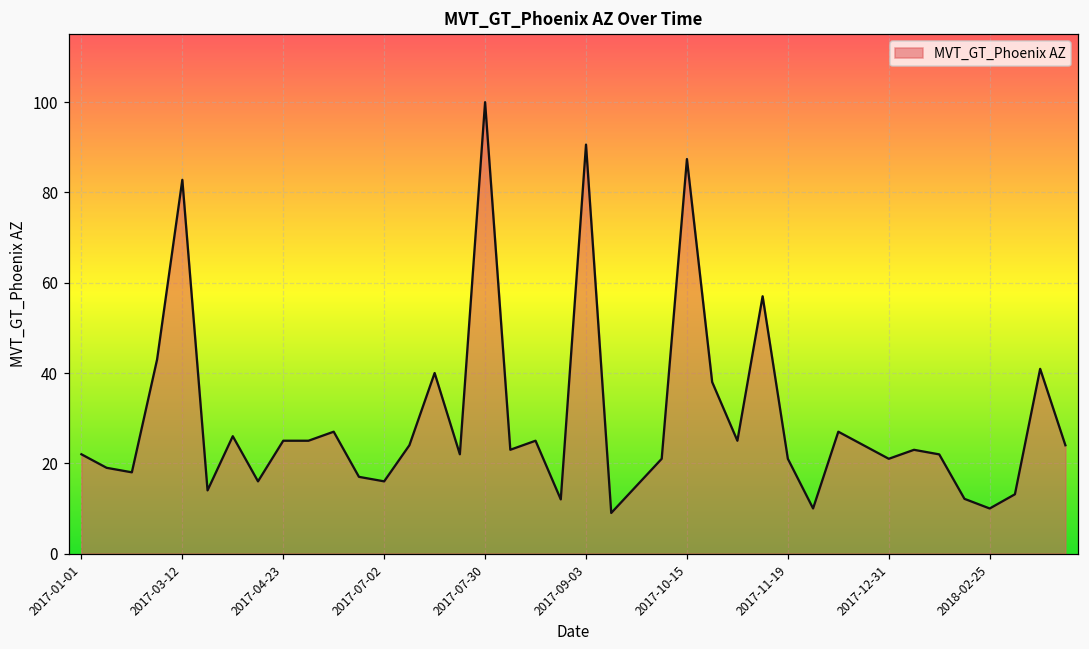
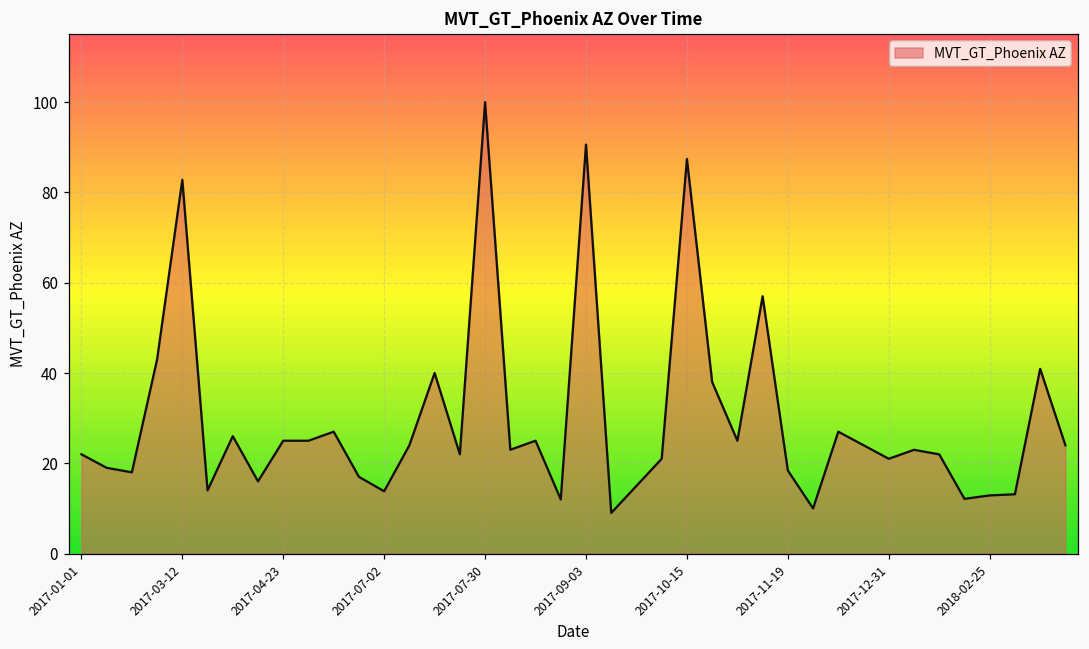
2017-07-02: 16 -> 14
2017-11-19: 21 -> 18
2018-02-25: 10 -> 13
